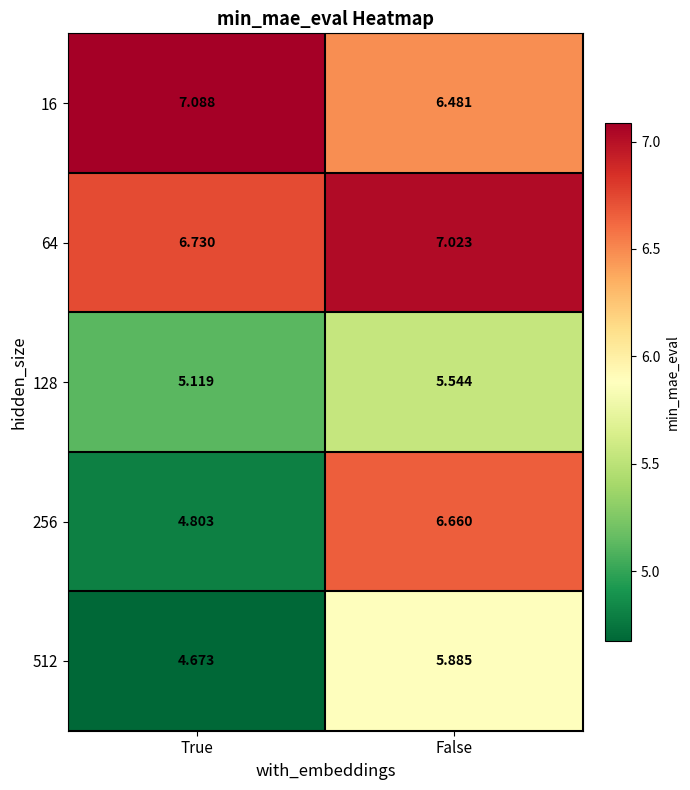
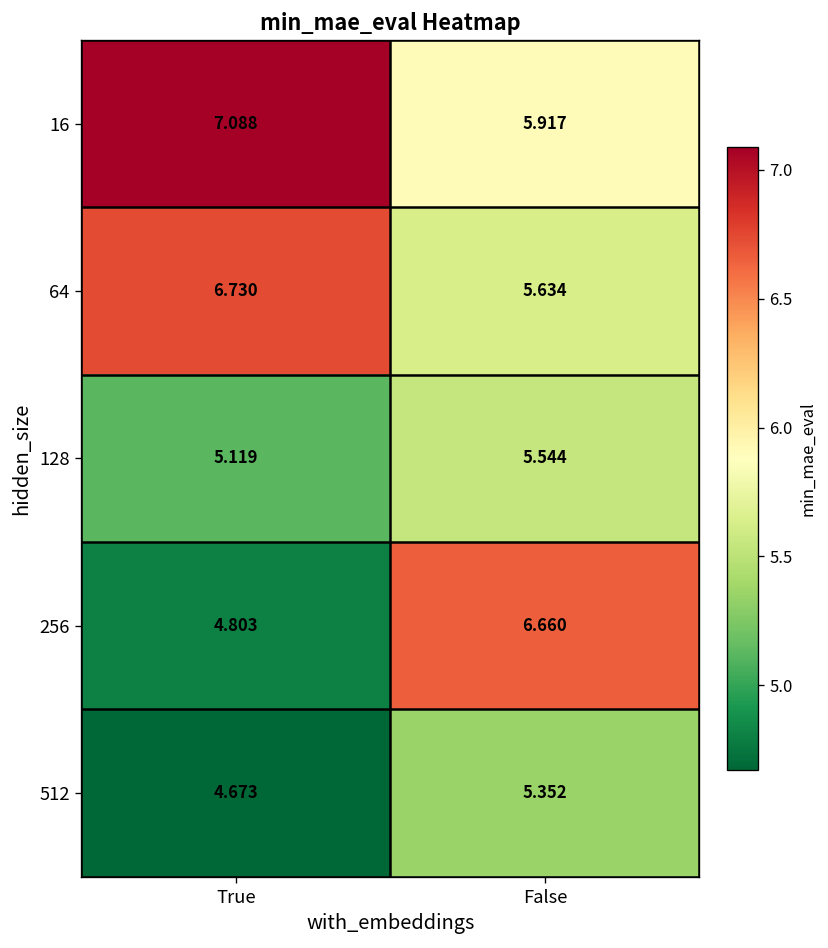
16, False: 6.481 -> 5.917
64, False: 7.023 -> 5.634
512, False: 5.885 -> 5.352
